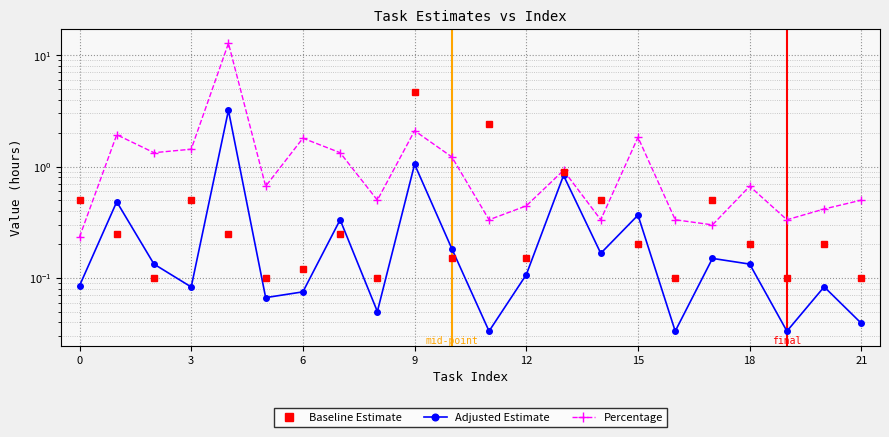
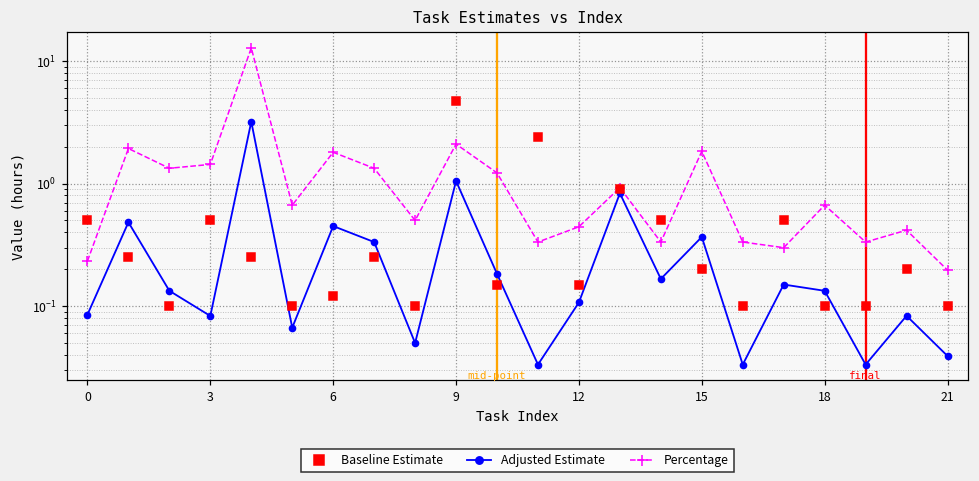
Adjusted Estimate, 6: 0.08 -> 0.45
Baseline Estimate, 18: 0.2 -> 0.1
Percentage, 21: 0.5 -> 0.20
